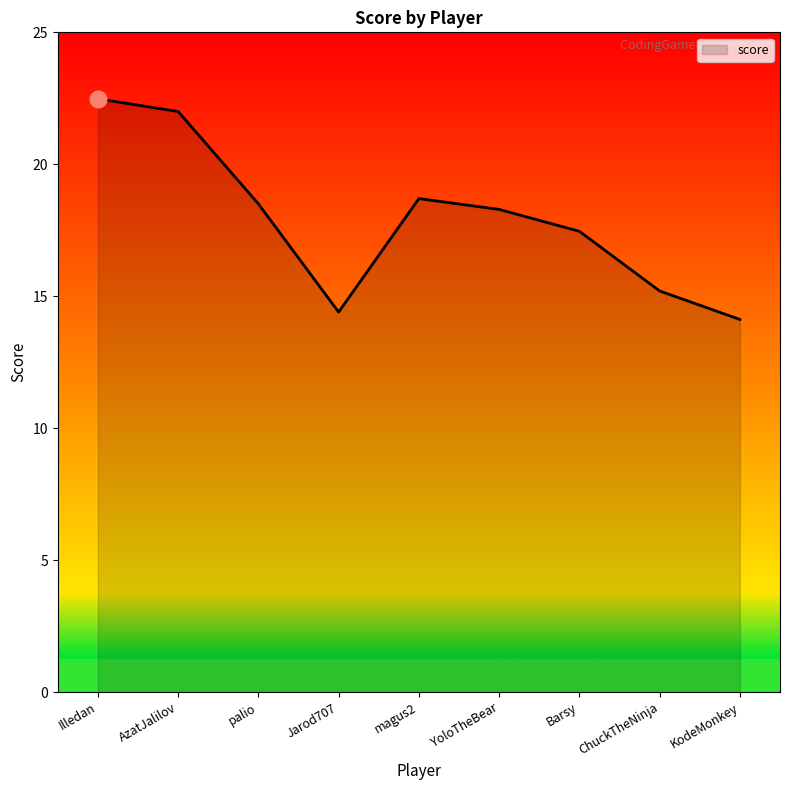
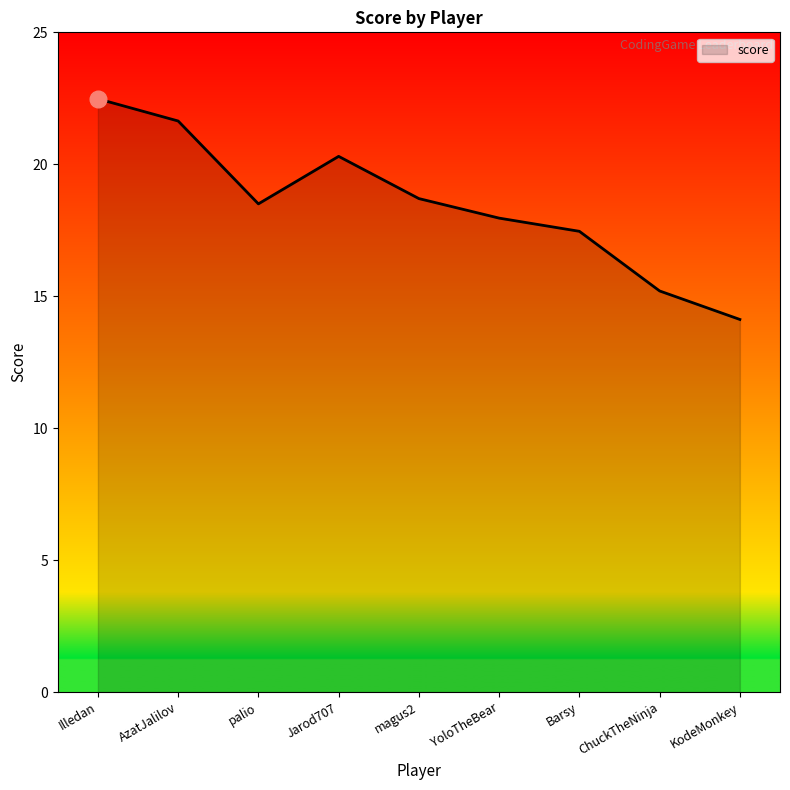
score, AzatJalilov: 22.0 -> 21.6
score, Jarod707: 14.4 -> 20.3
score, YoloTheBear: 18.3 -> 18.0
